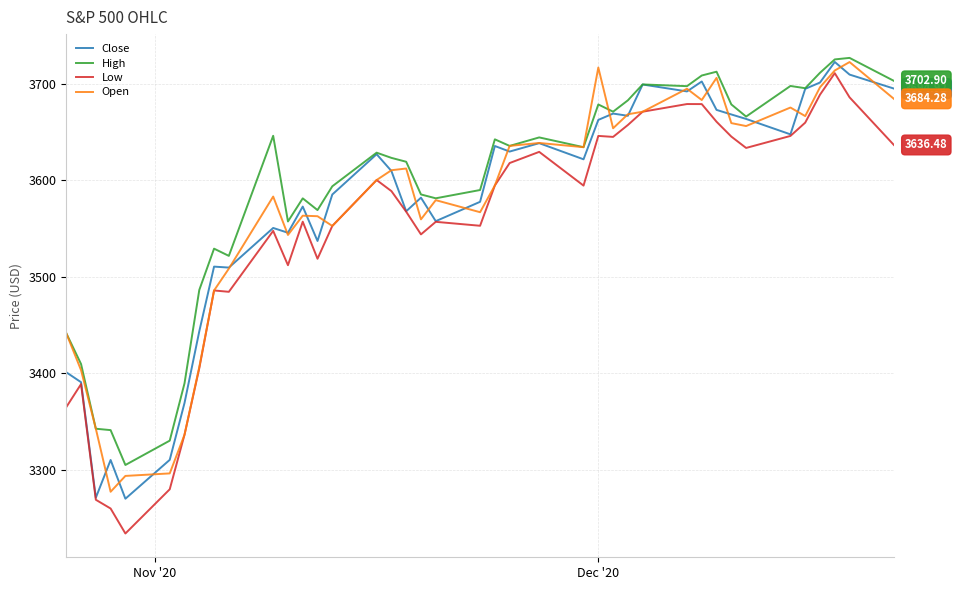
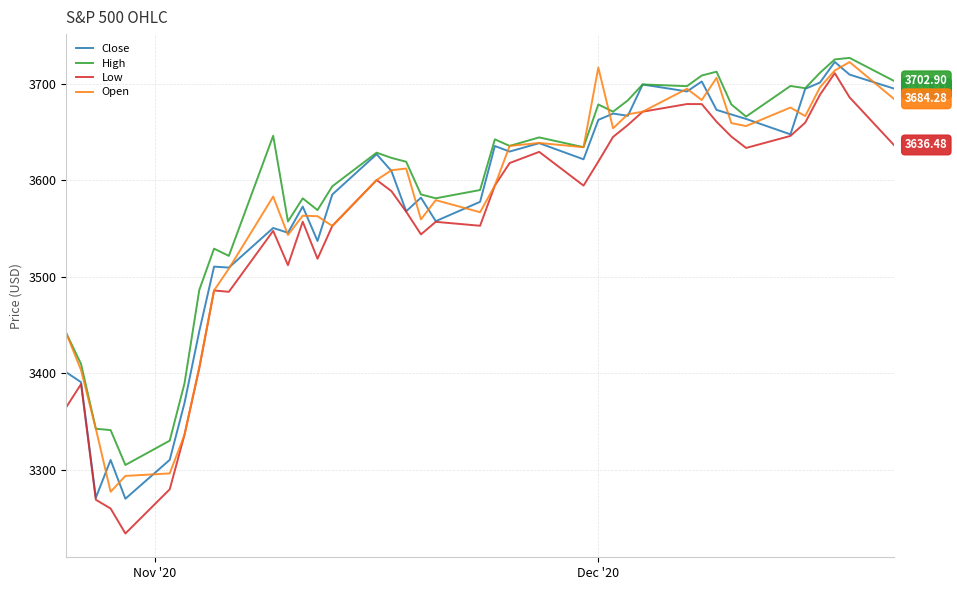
Low, Dec '20: 3650 -> 3620
